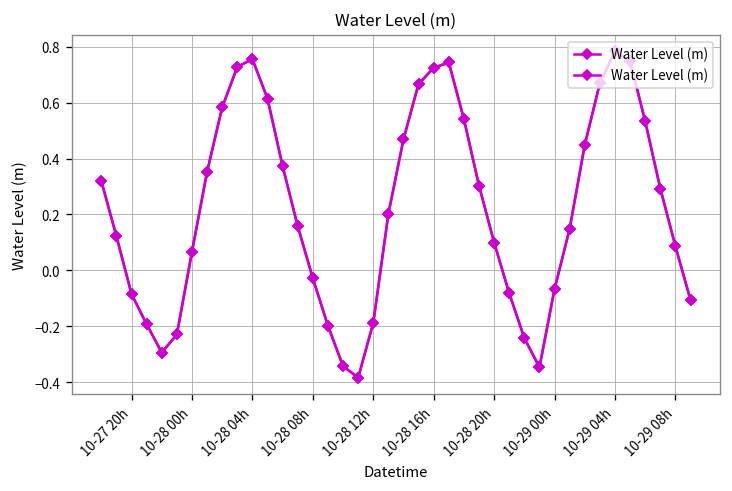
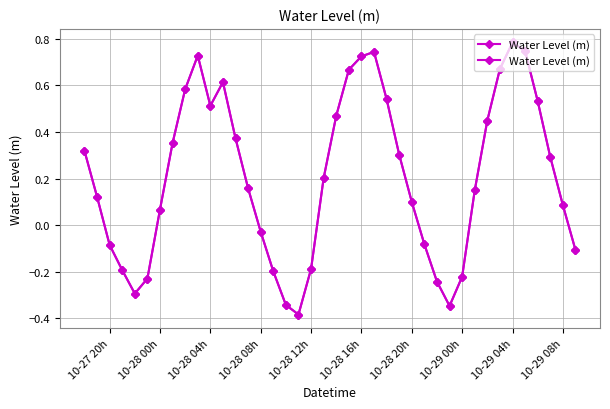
10-28 04h: 0.76 -> 0.51
10-29 00h: -0.07 -> -0.22
